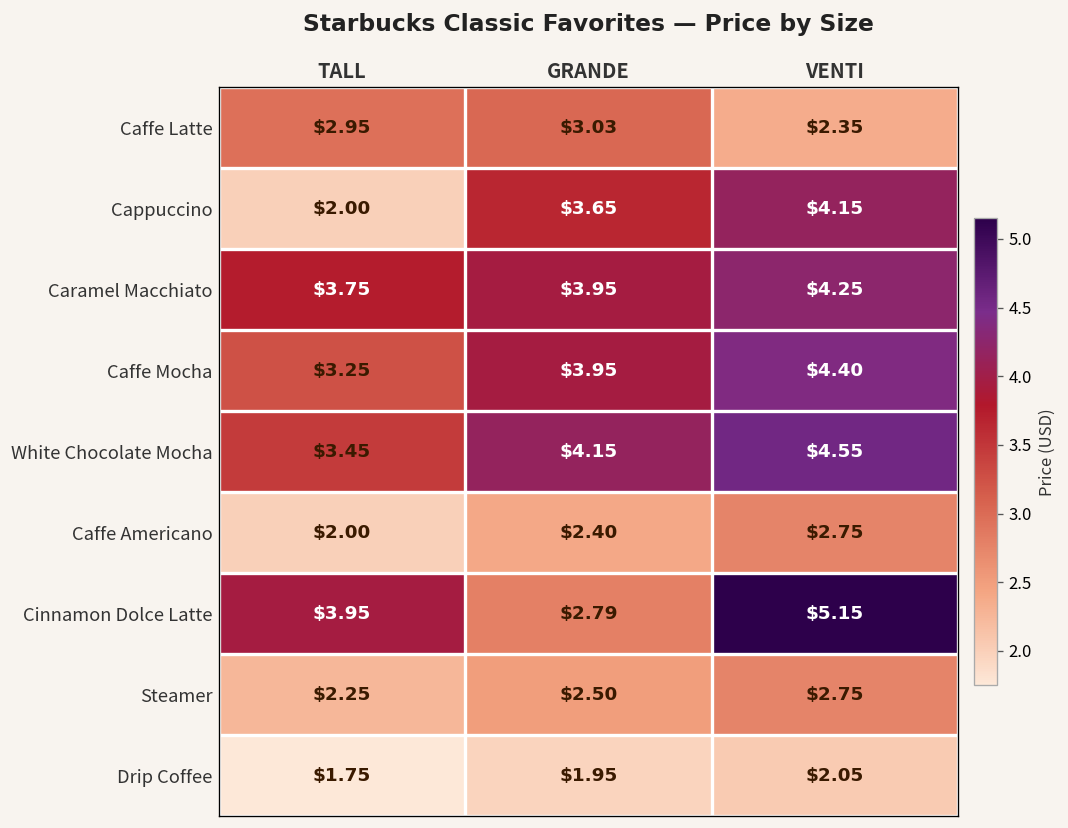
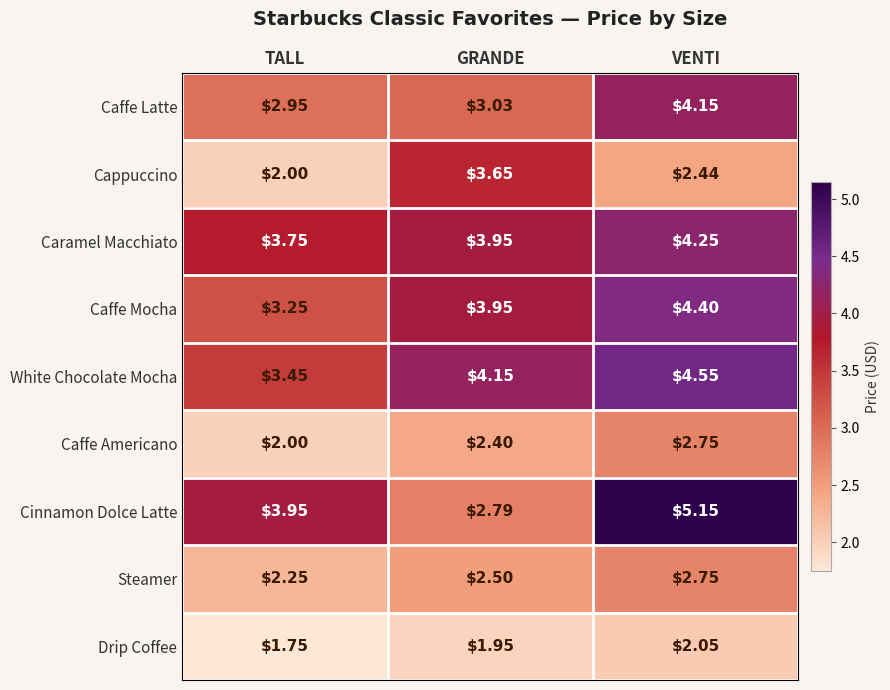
Caffe Latte, VENTI: $2.35 -> $4.15
Cappuccino, VENTI: $4.15 -> $2.44
